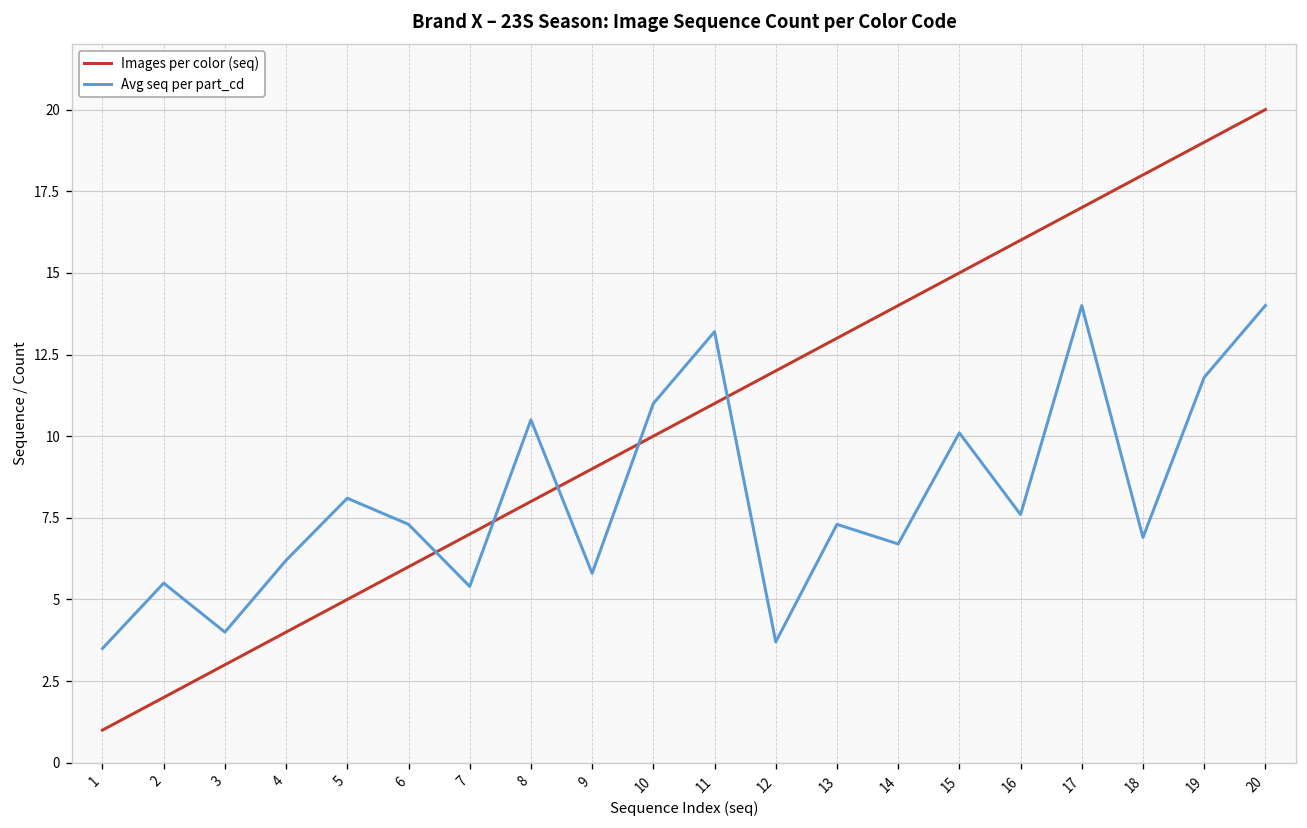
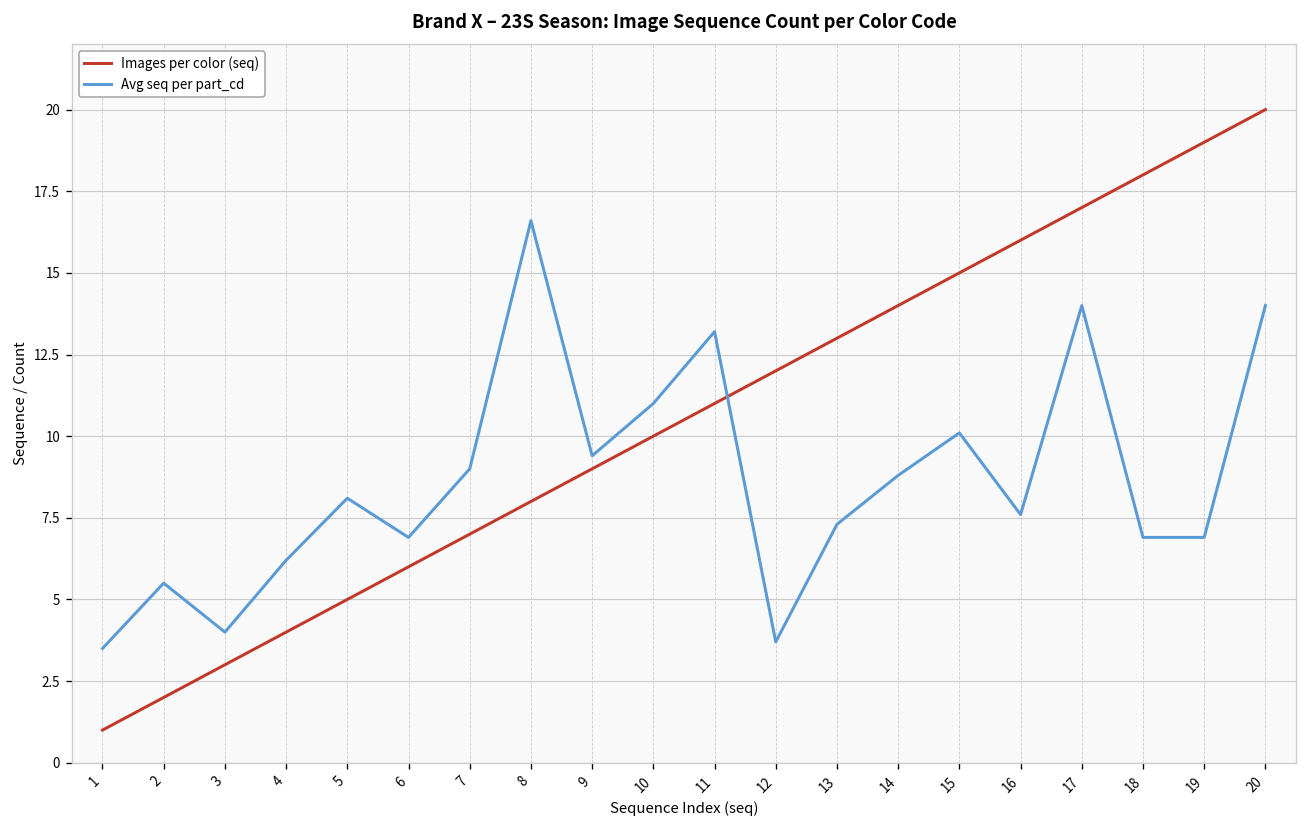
Avg seq per part_cd, 6: 7.3 -> 6.9
Avg seq per part_cd, 7: 5.4 -> 9.0
Avg seq per part_cd, 8: 10.5 -> 16.6
Avg seq per part_cd, 9: 5.8 -> 9.4
Avg seq per part_cd, 14: 6.7 -> 8.8
Avg seq per part_cd, 19: 11.8 -> 6.9
